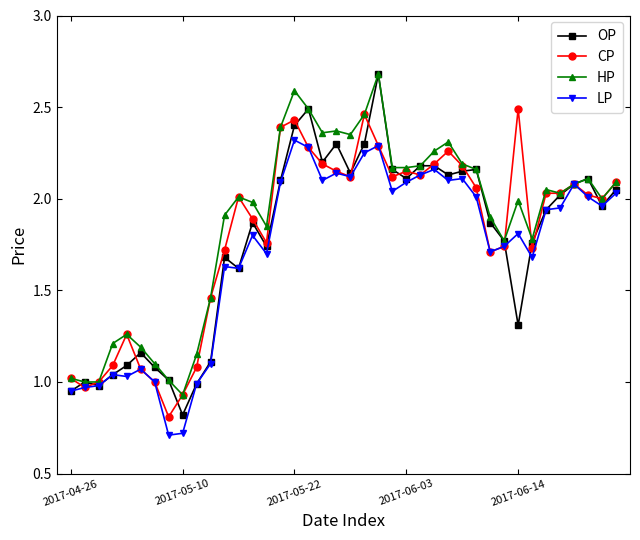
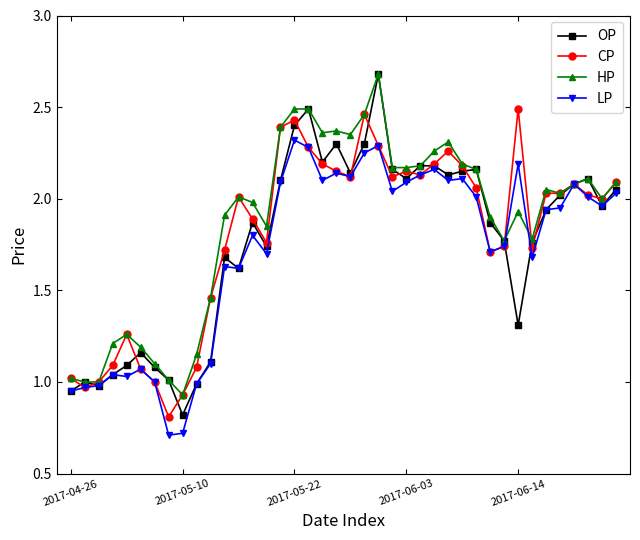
HP, 2017-05-22: 2.59 -> 2.49
HP, 2017-06-14: 1.99 -> 1.93
LP, 2017-06-14: 1.81 -> 2.19
